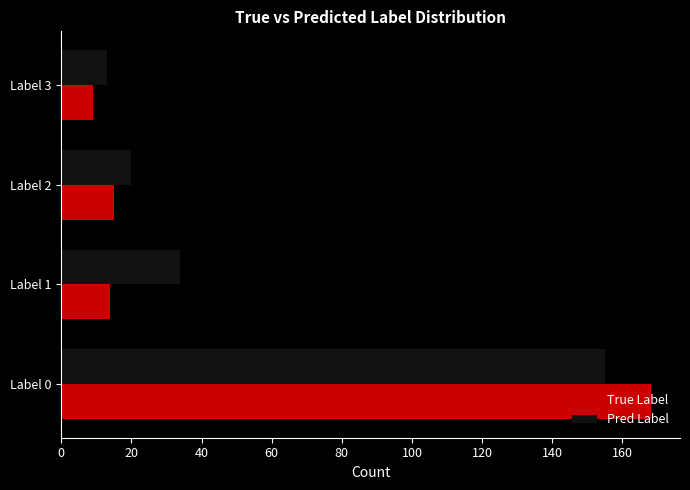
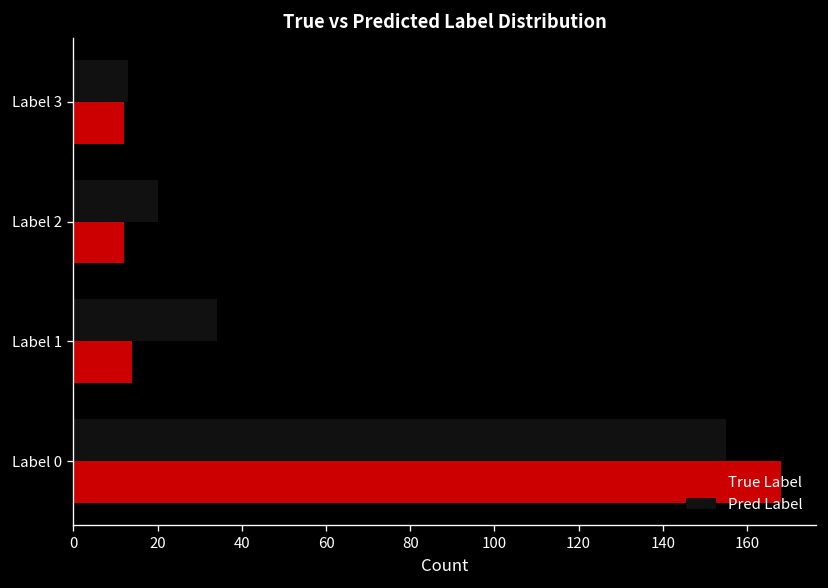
True Label, Label 3: 9 -> 12
True Label, Label 2: 15 -> 12
